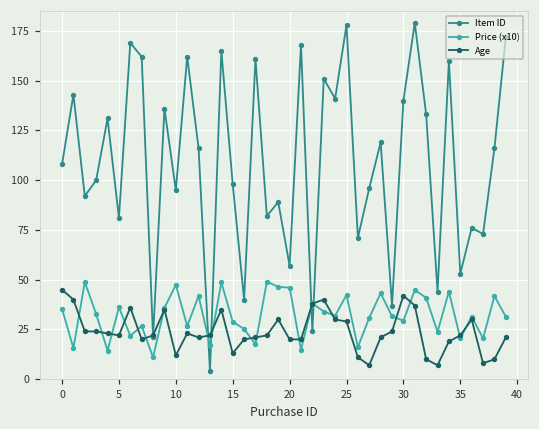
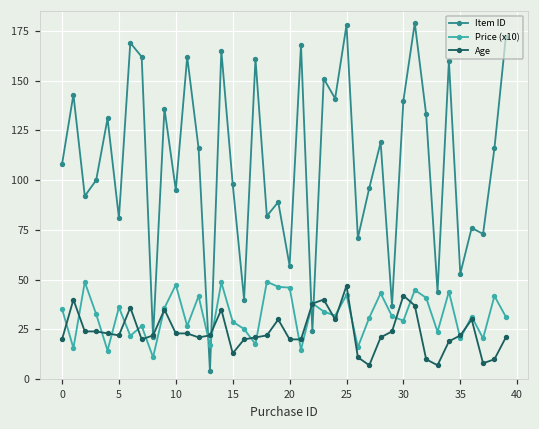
Age, 0: 45 -> 20
Age, 10: 12 -> 23
Age, 25: 29 -> 47
